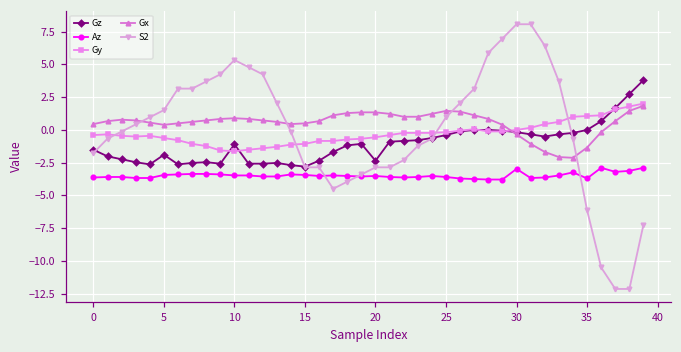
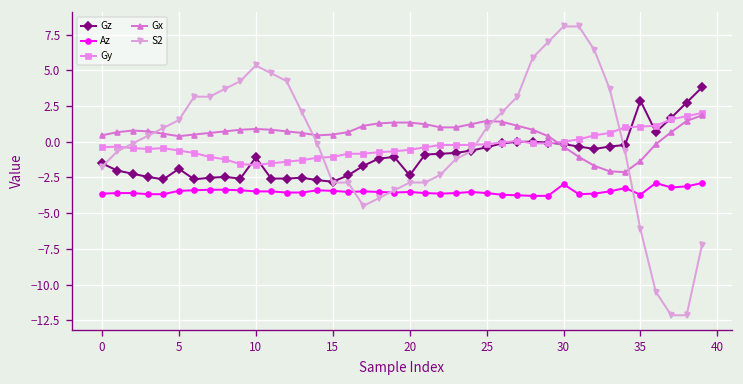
Gz, 35: 0.0 -> 2.9
